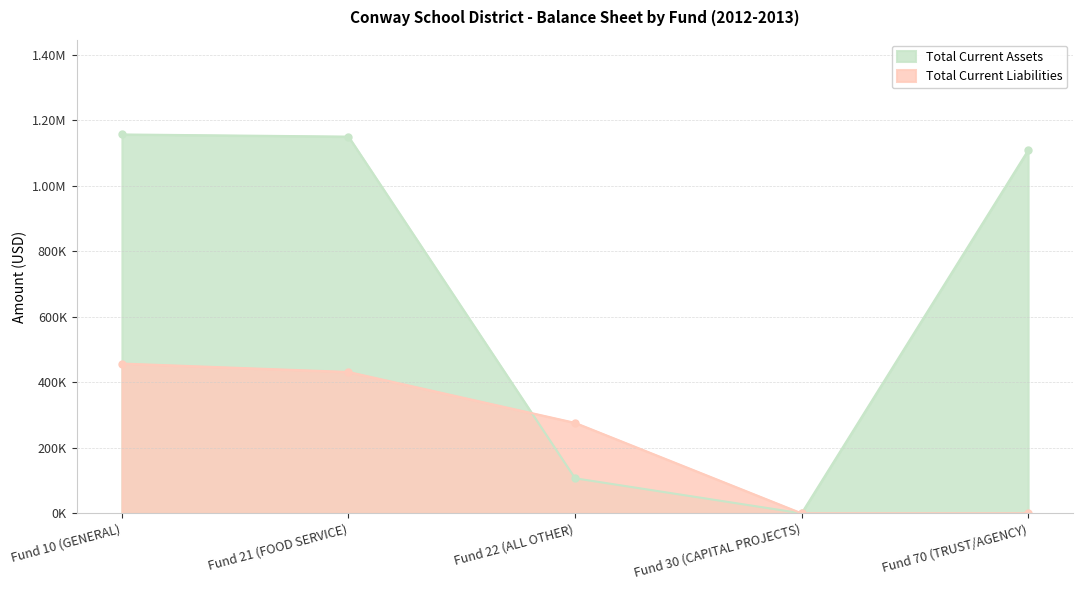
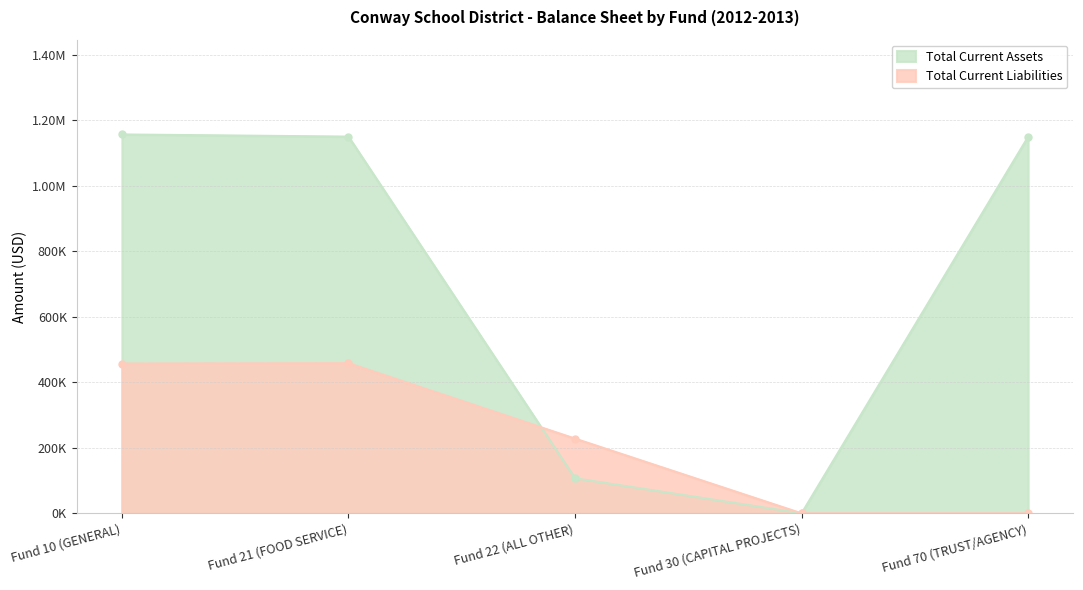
Total Current Liabilities, Fund 21 (FOOD SERVICE): 430000 -> 460000
Total Current Liabilities, Fund 22 (ALL OTHER): 280000 -> 230000
Total Current Assets, Fund 70 (TRUST/AGENCY): 1110000 -> 1150000
